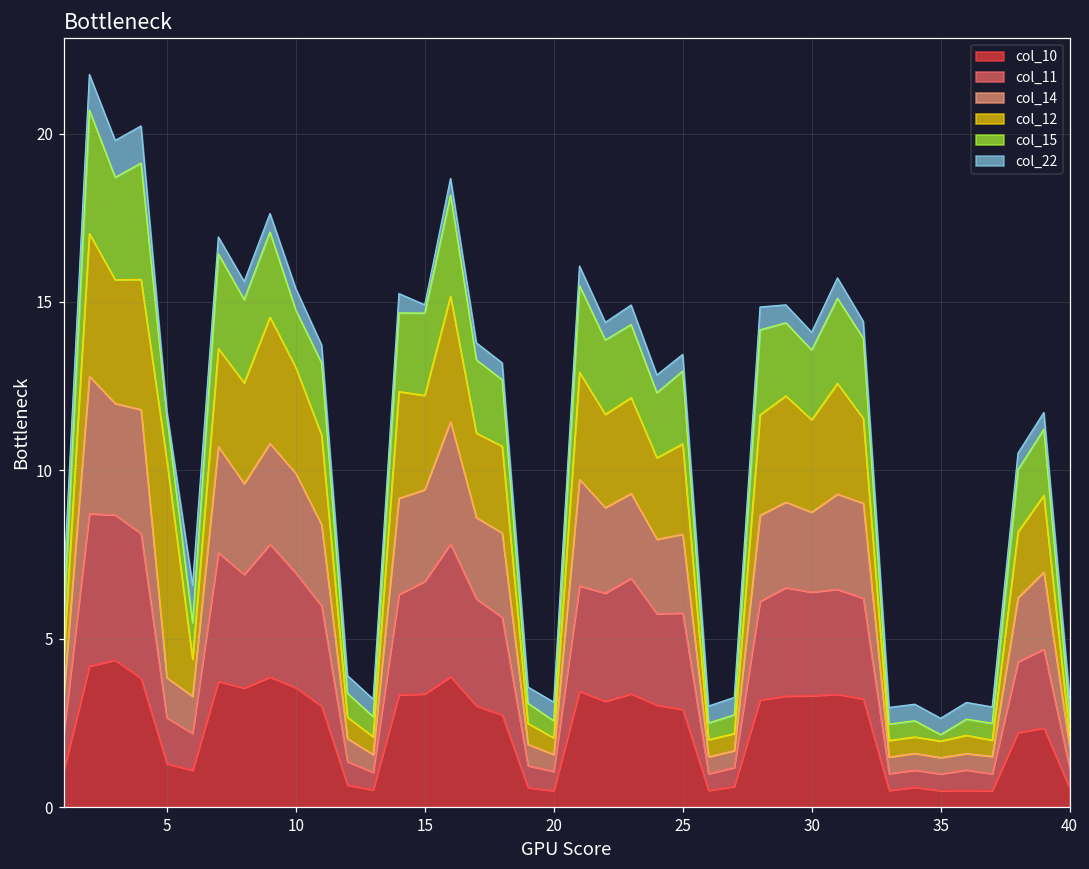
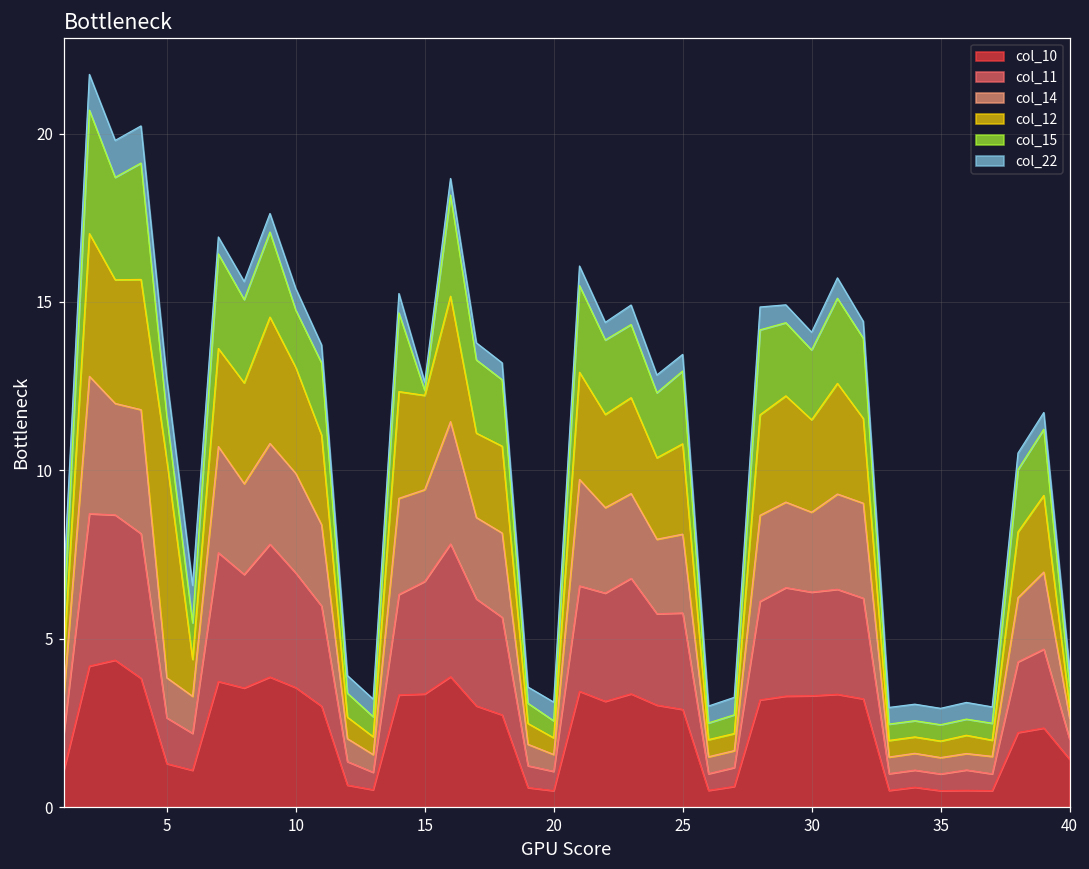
col_22, 5: 0.1 -> 1.1
col_15, 15: 2.4 -> 0.1
col_15, 35: 0.2 -> 0.5
col_10, 40: 0.6 -> 1.4
